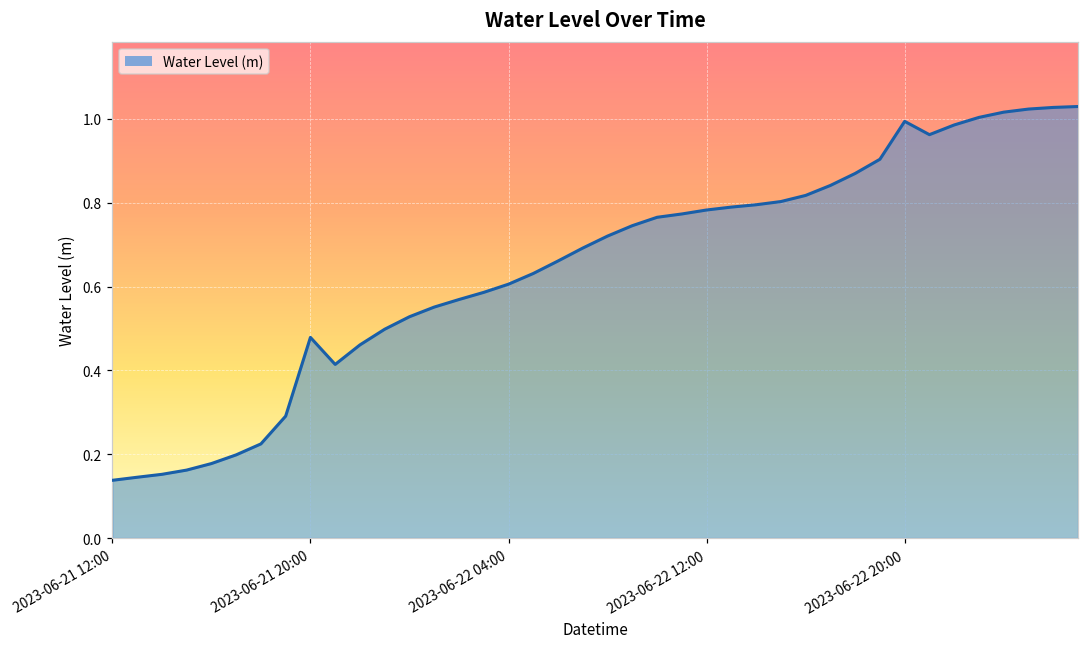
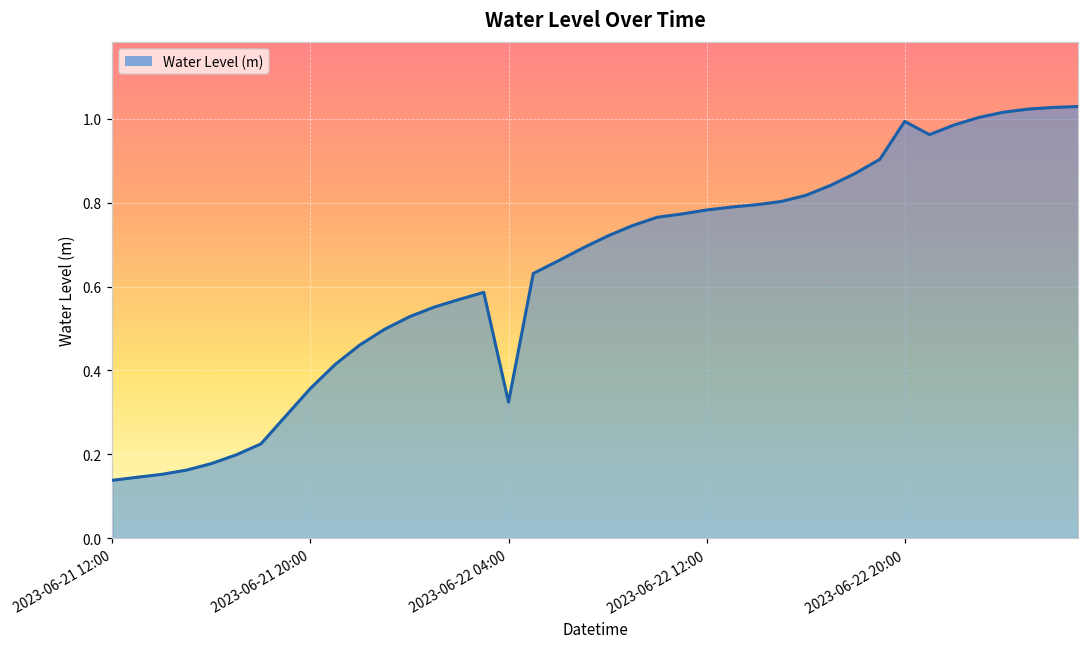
2023-06-21 20:00: 0.48 -> 0.36
2023-06-22 04:00: 0.61 -> 0.32
